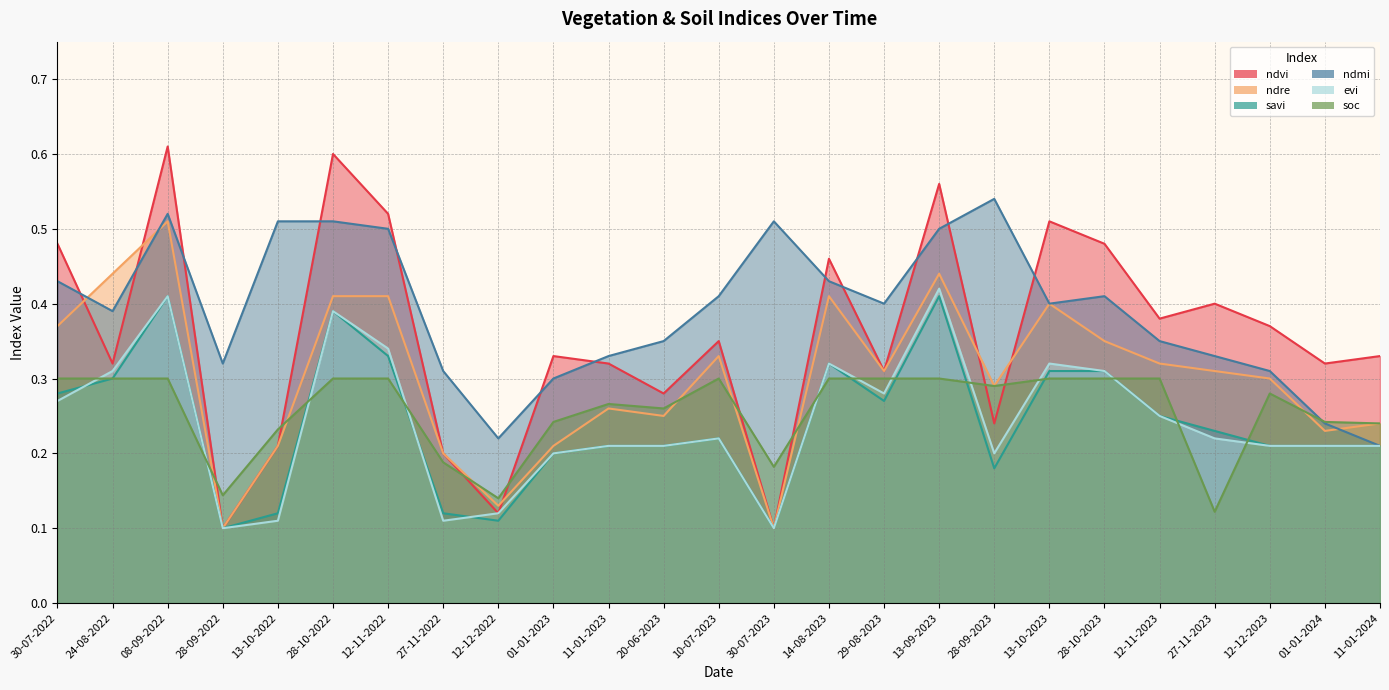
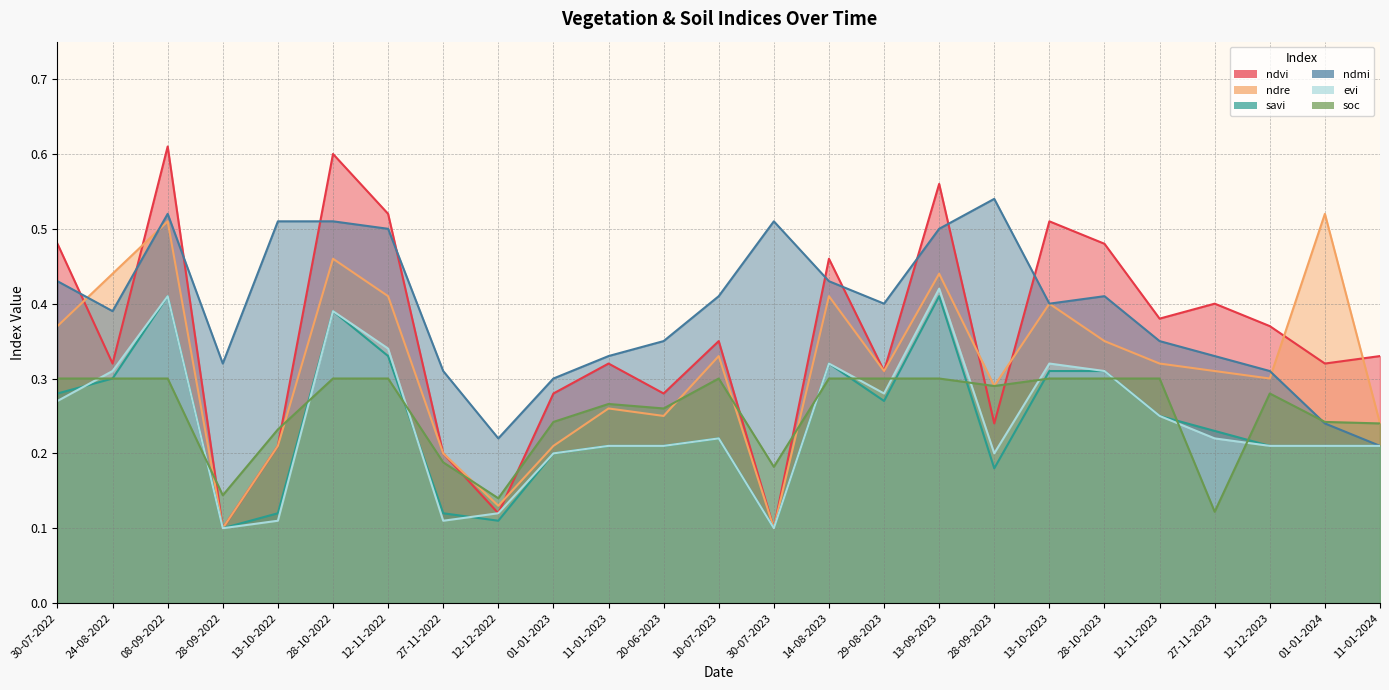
ndre, 28-10-2022: 0.41 -> 0.46
ndvi, 01-01-2023: 0.33 -> 0.28
ndre, 01-01-2024: 0.23 -> 0.52
